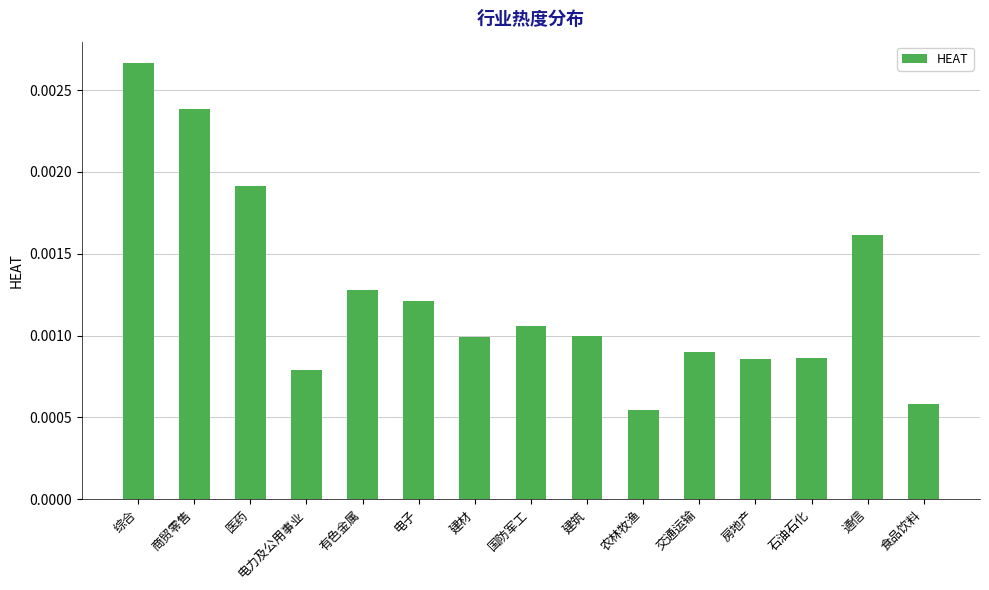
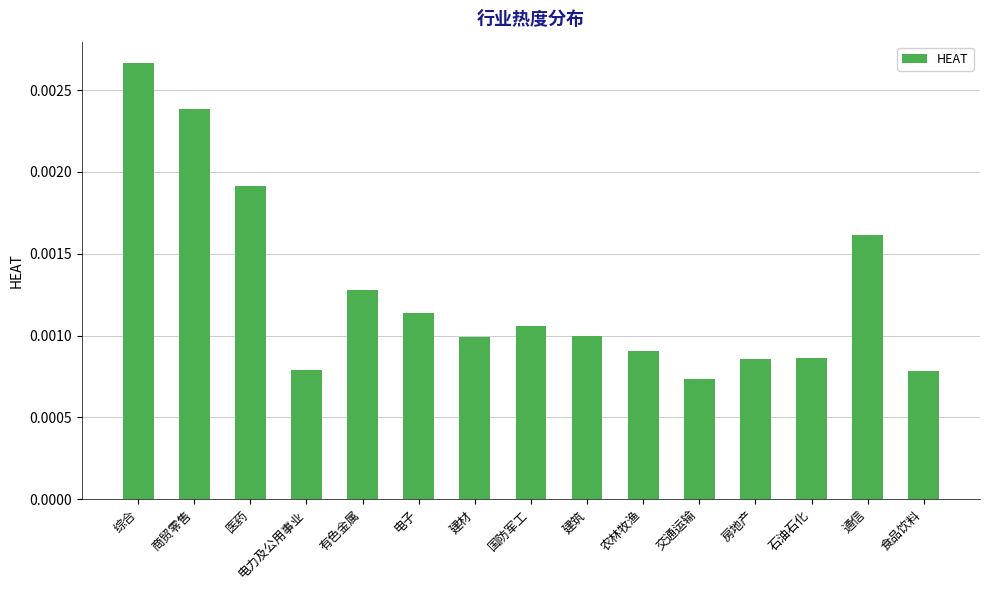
电子: 0.00121 -> 0.00114
农林牧渔: 0.00055 -> 0.00091
交通运输: 0.00090 -> 0.00074
食品饮料: 0.00058 -> 0.00078
